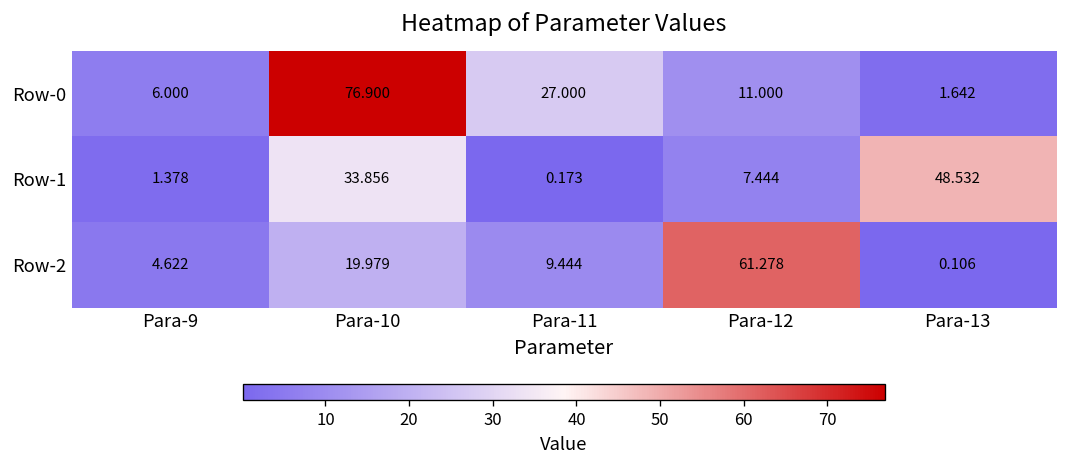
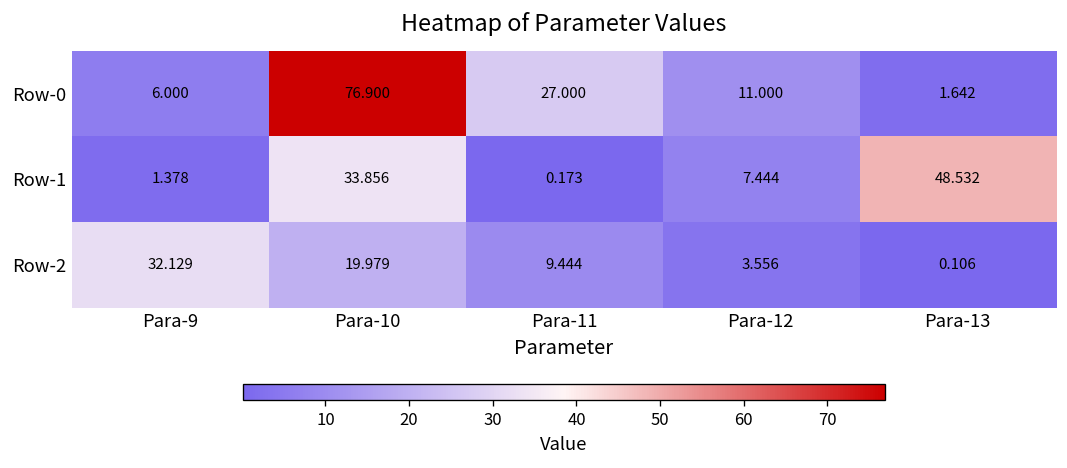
Row-2, Para-9: 4.622 -> 32.129
Row-2, Para-12: 61.278 -> 3.556
